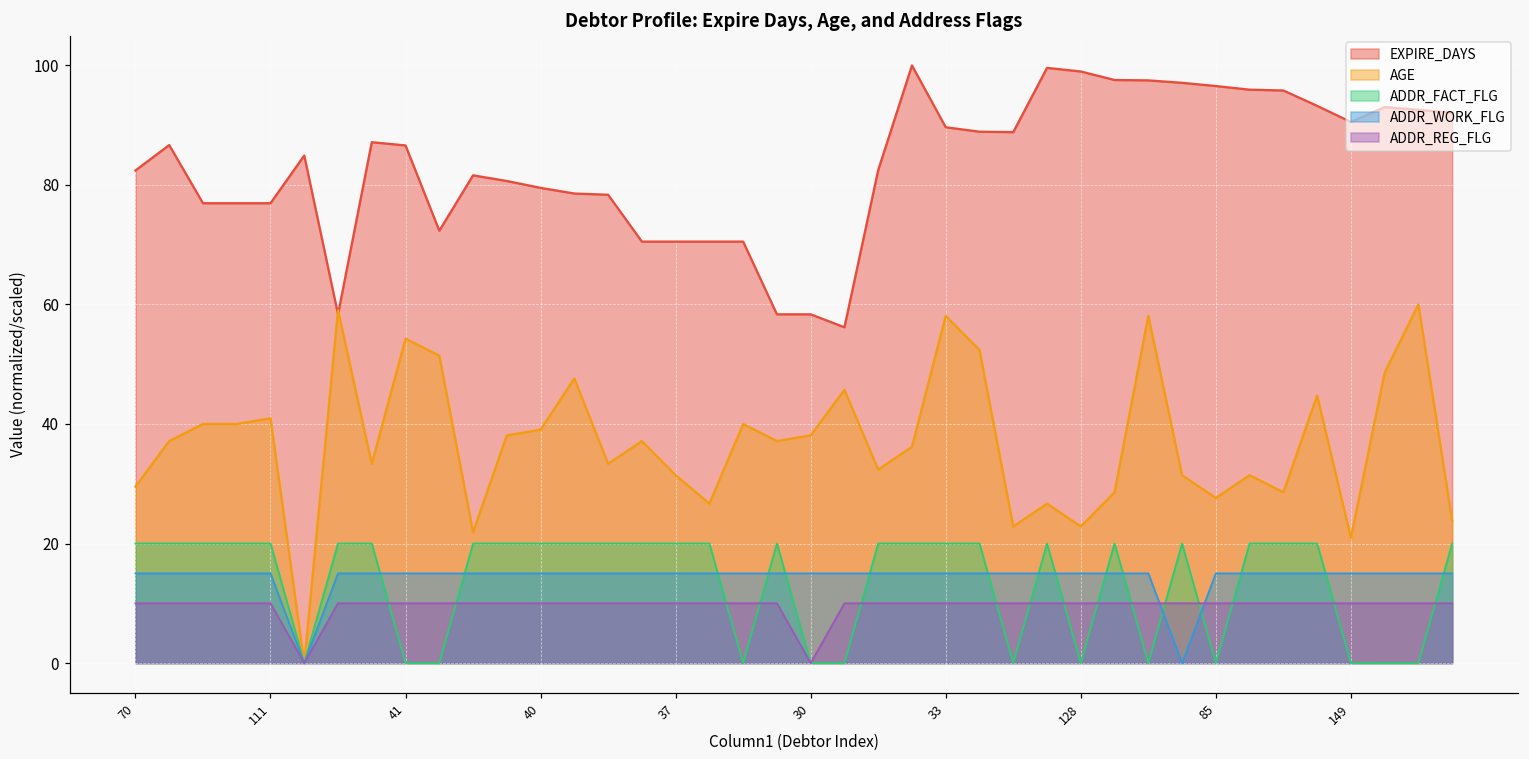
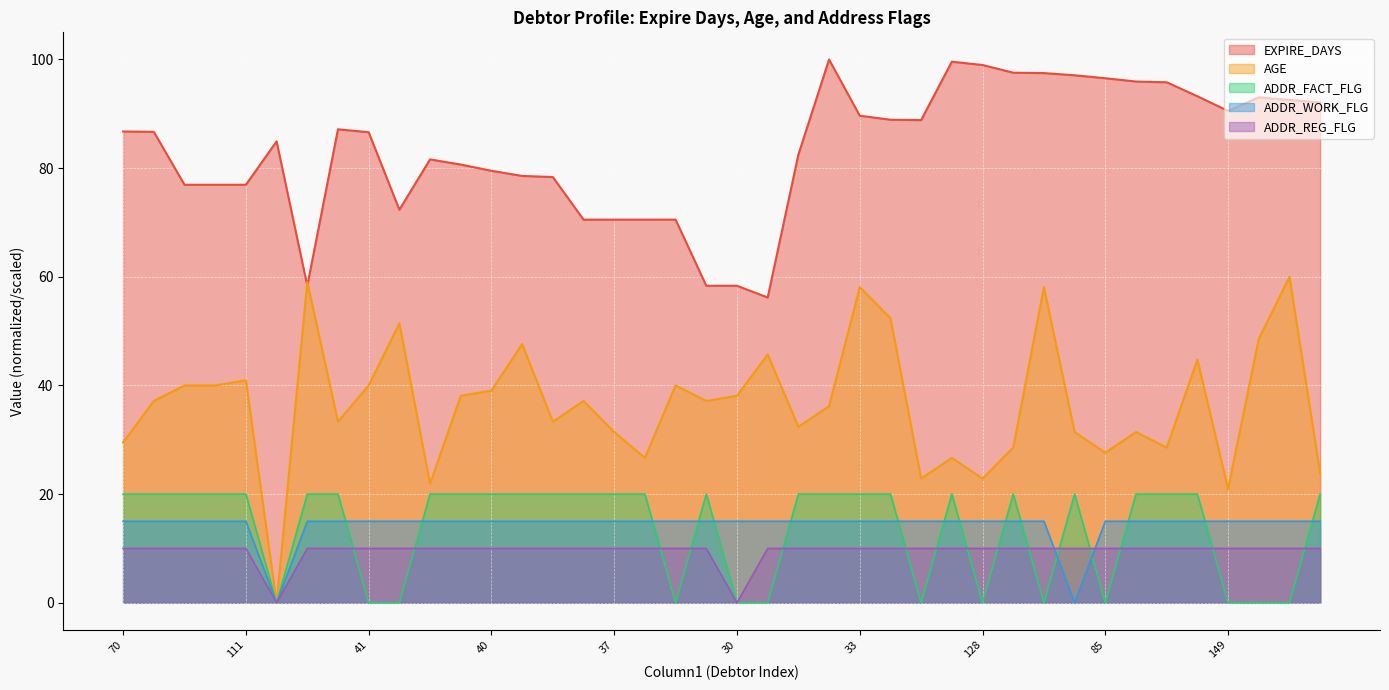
EXPIRE_DAYS, 70: 82 -> 87
AGE, 41: 54 -> 40
